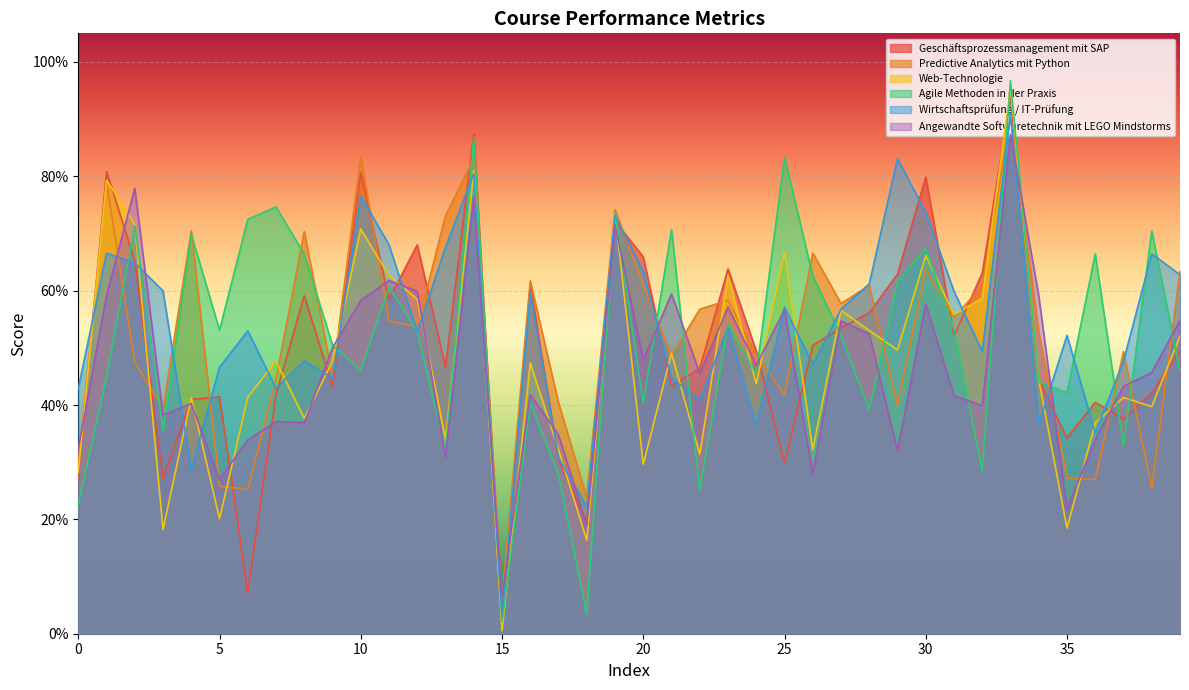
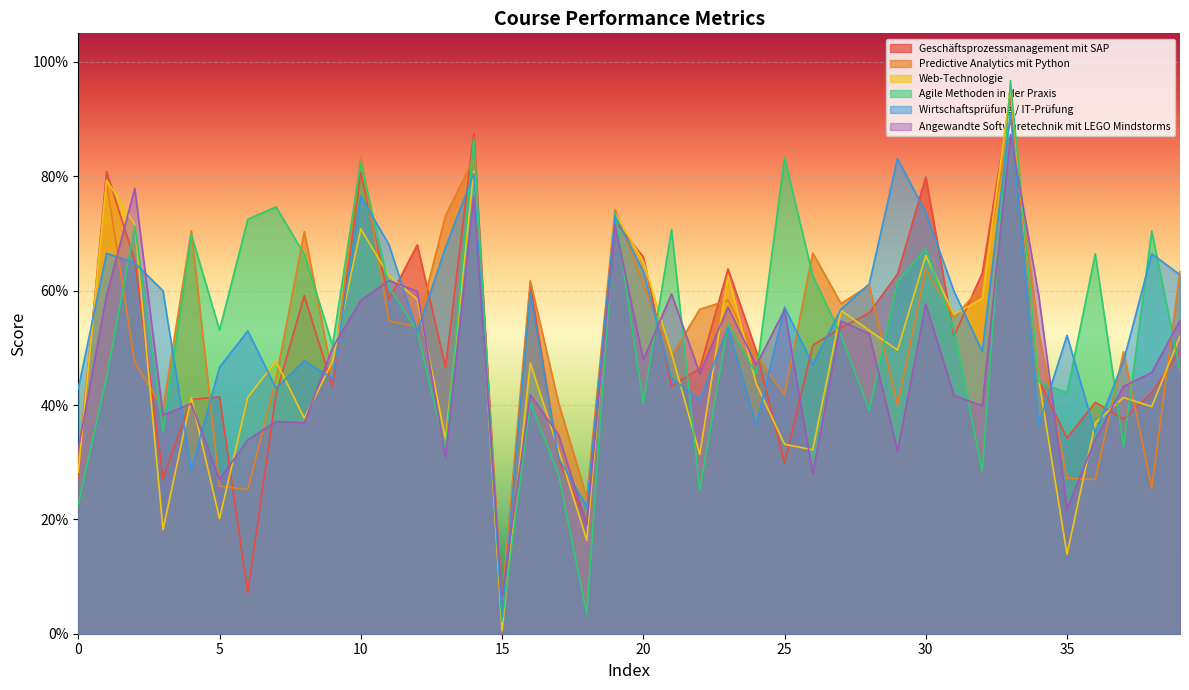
Agile Methoden in der Praxis, 10: 46% -> 83%
Web-Technologie, 20: 30% -> 65%
Web-Technologie, 25: 67% -> 33%
Web-Technologie, 35: 18% -> 14%
